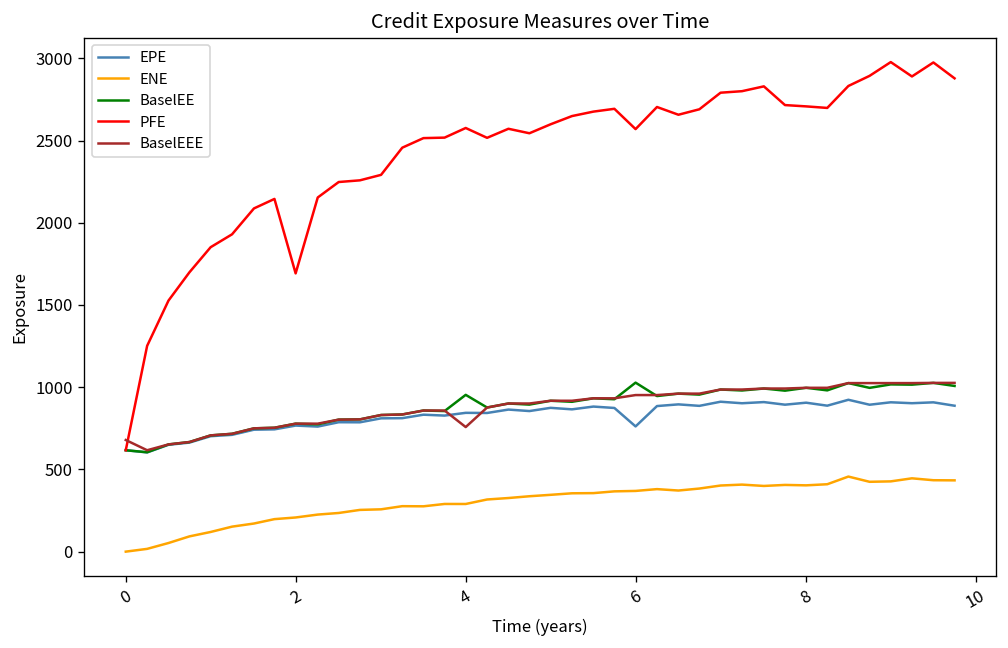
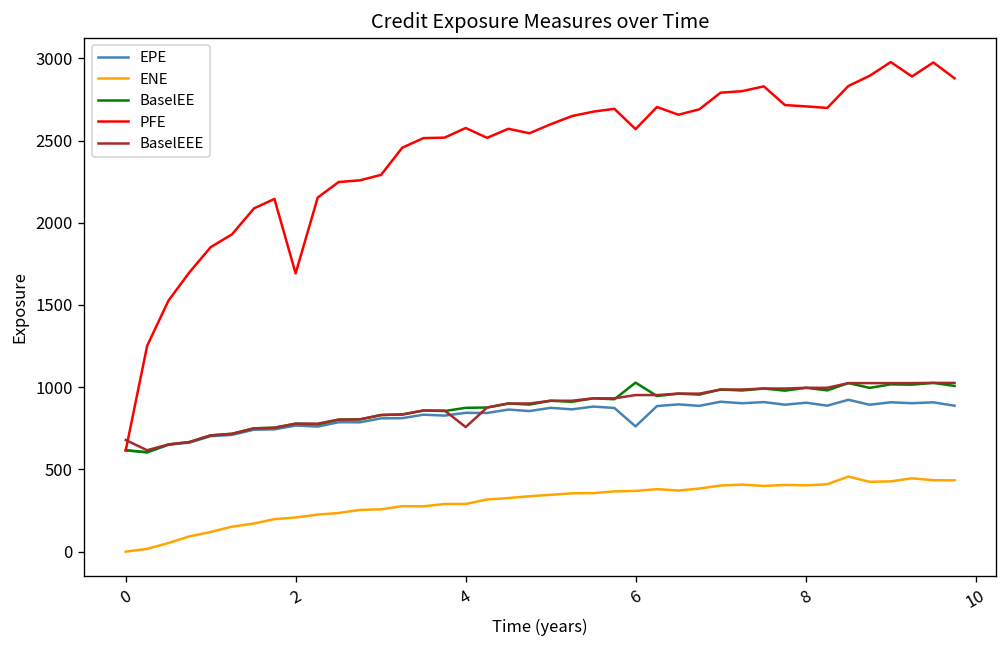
BaselEE, 4: 950 -> 870
